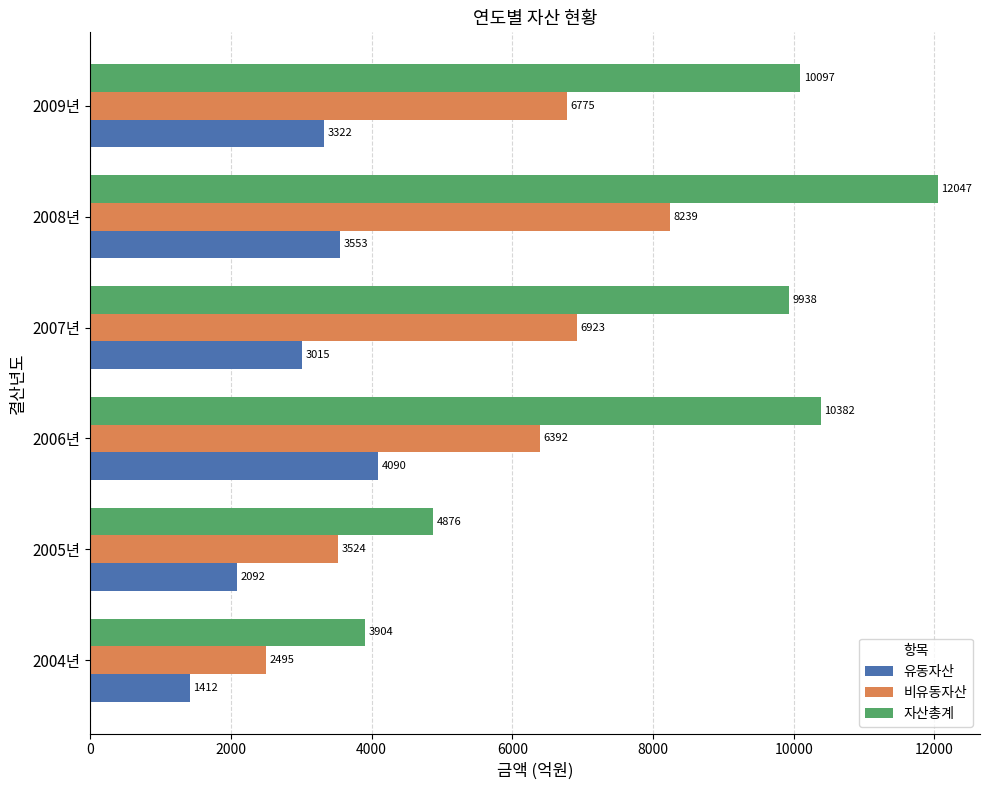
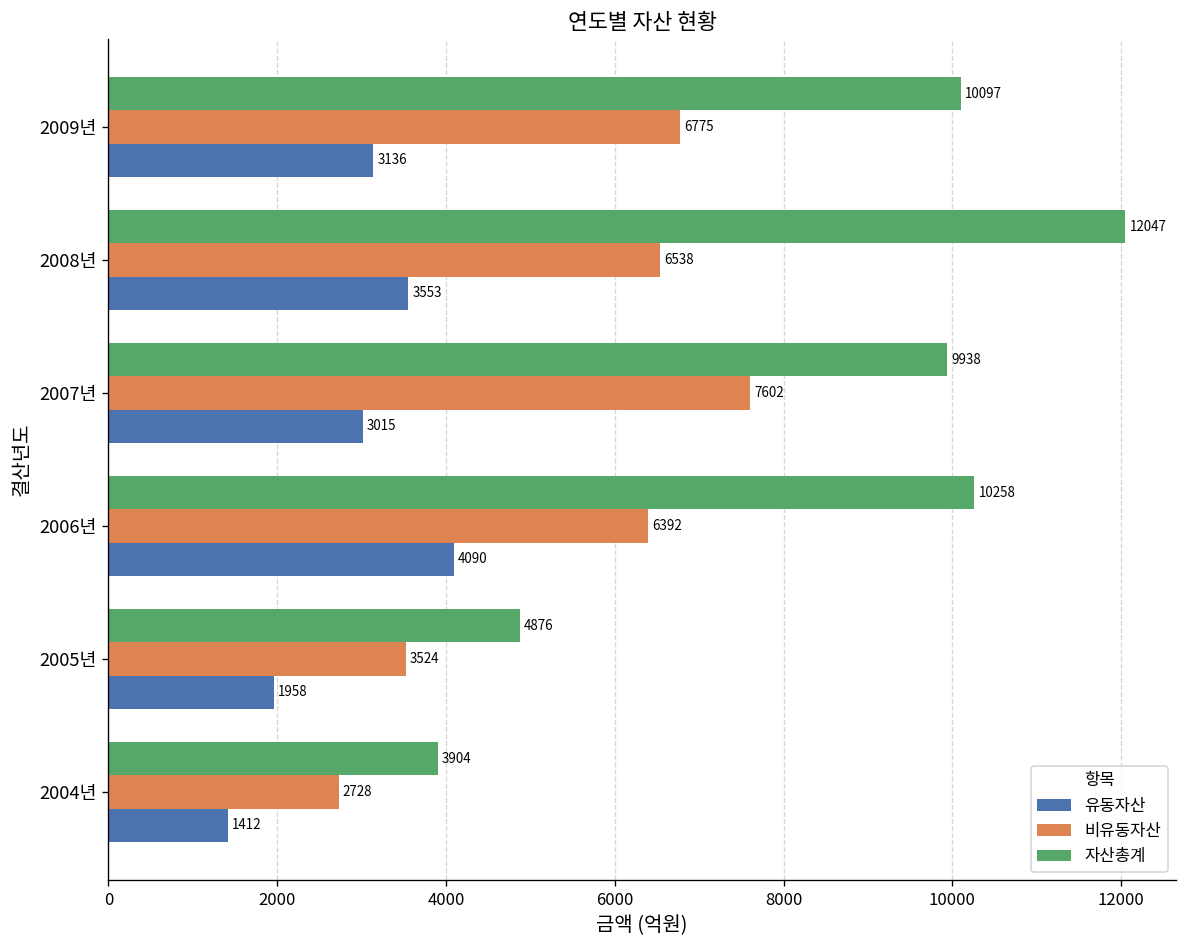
유동자산, 2009년: 3322 -> 3136
비유동자산, 2008년: 8239 -> 6538
비유동자산, 2007년: 6923 -> 7602
자산총계, 2006년: 10382 -> 10258
유동자산, 2005년: 2092 -> 1958
비유동자산, 2004년: 2495 -> 2728
